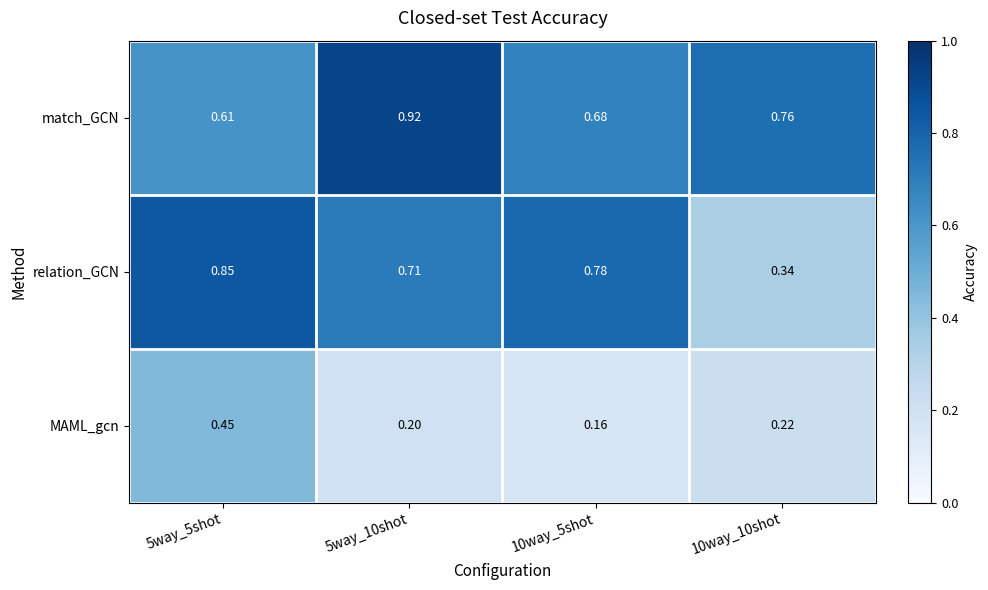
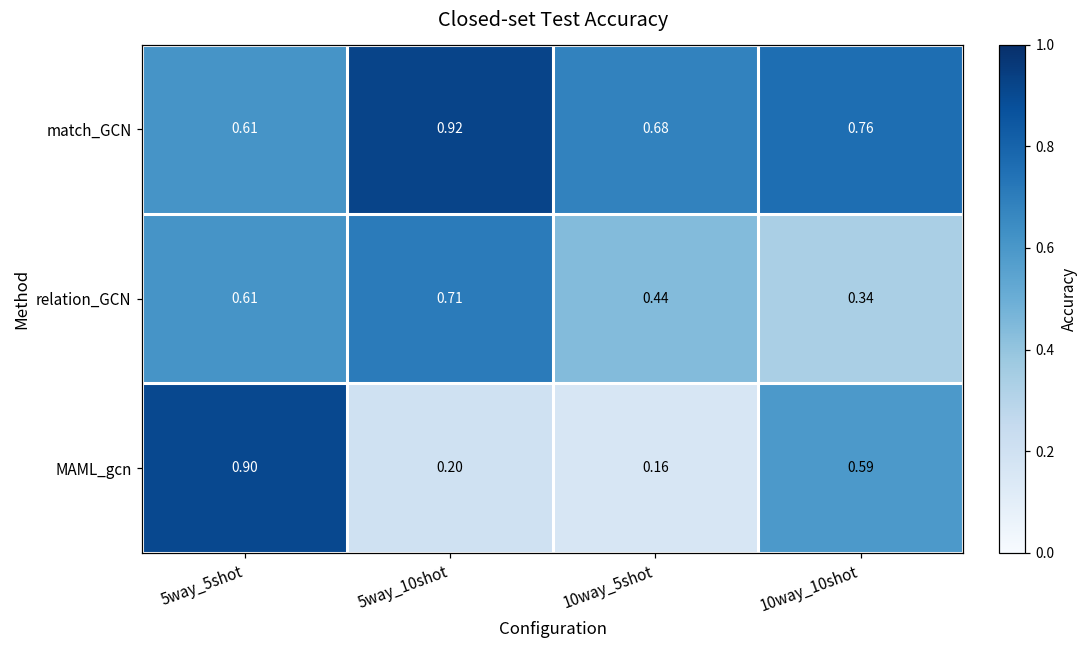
relation_GCN, 5way_5shot: 0.85 -> 0.61
relation_GCN, 10way_5shot: 0.78 -> 0.44
MAML_gcn, 5way_5shot: 0.45 -> 0.90
MAML_gcn, 10way_10shot: 0.22 -> 0.59
